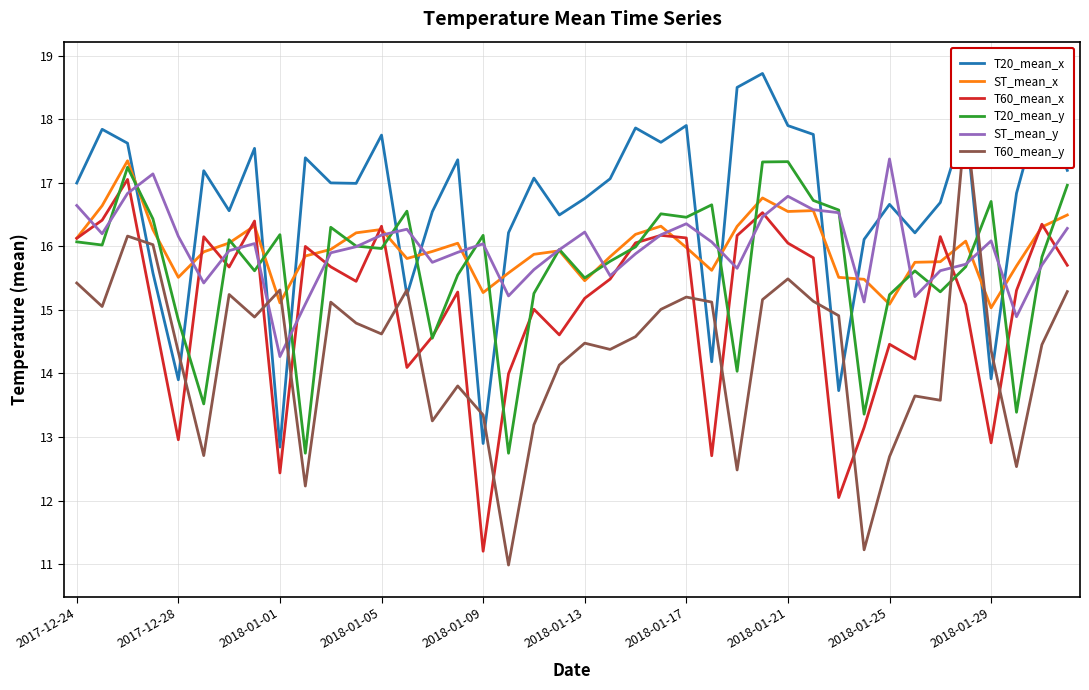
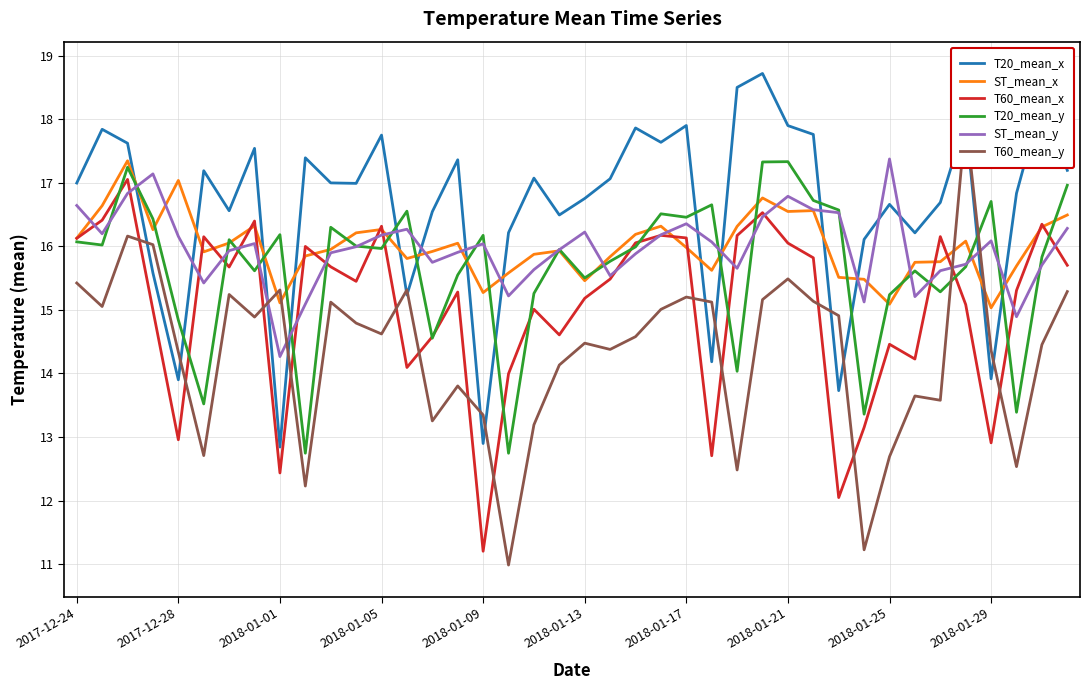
ST_mean_x, 2017-12-28: 15.5 -> 17.0
